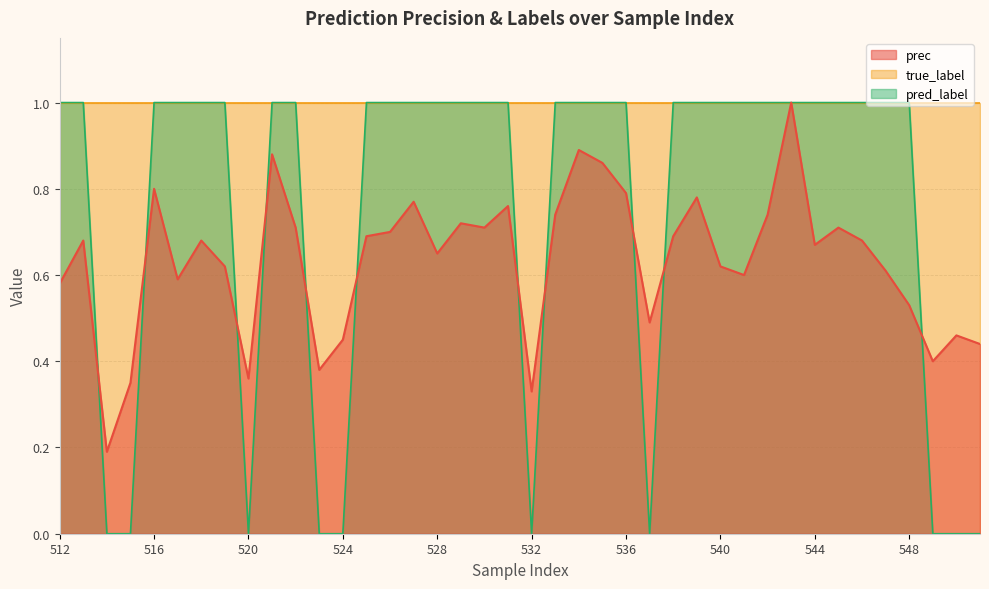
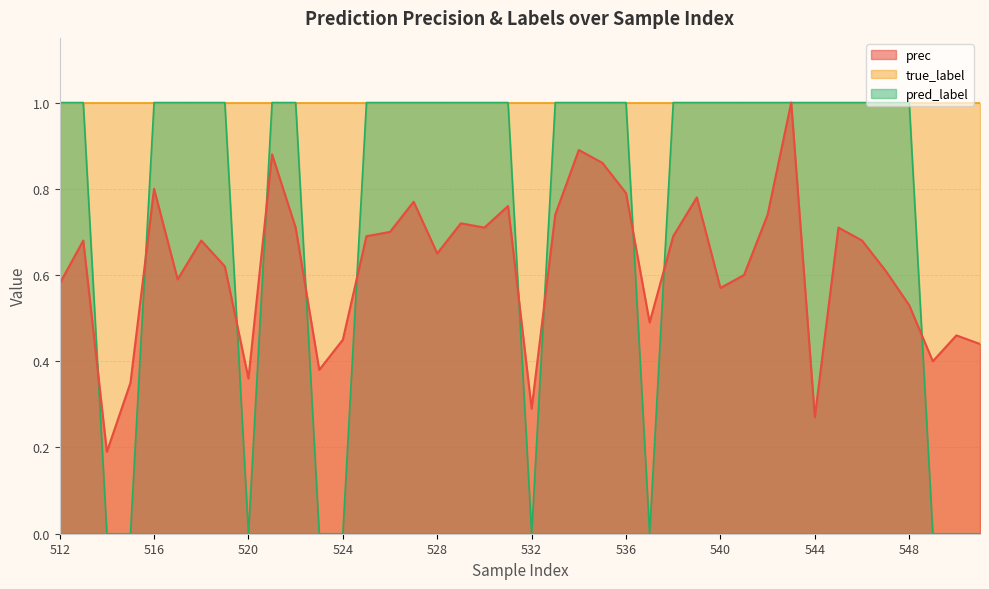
prec, 532: 0.33 -> 0.29
prec, 540: 0.62 -> 0.57
prec, 544: 0.67 -> 0.27
